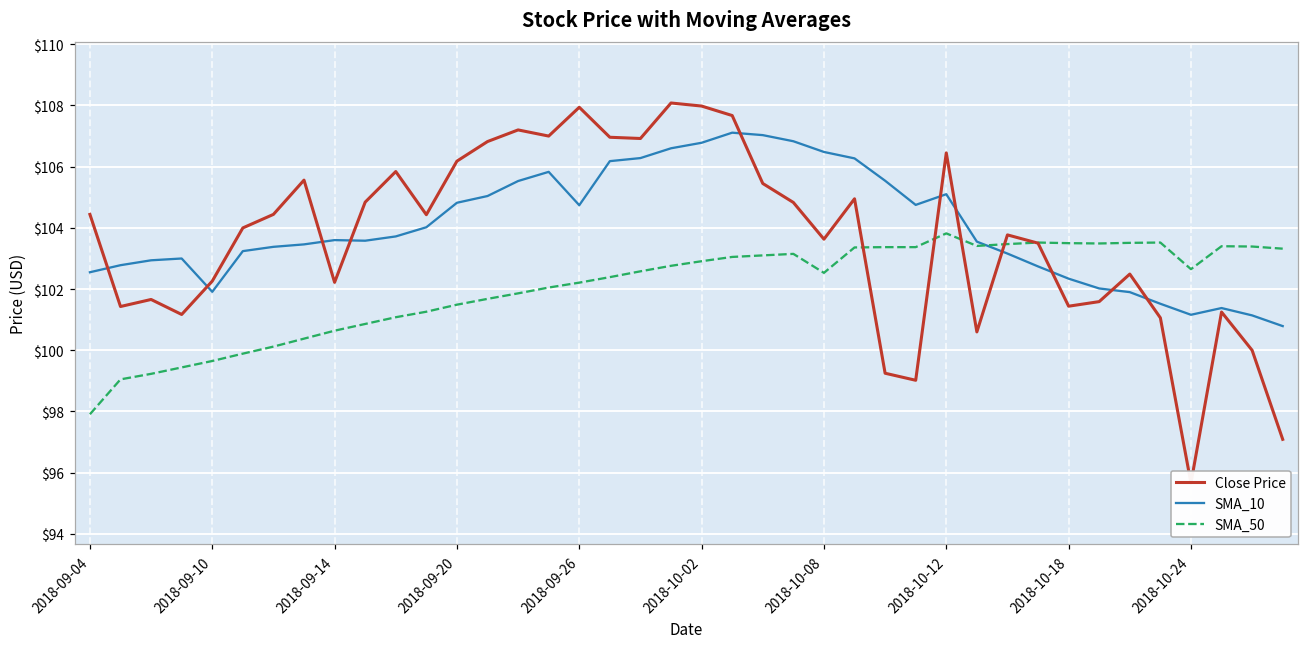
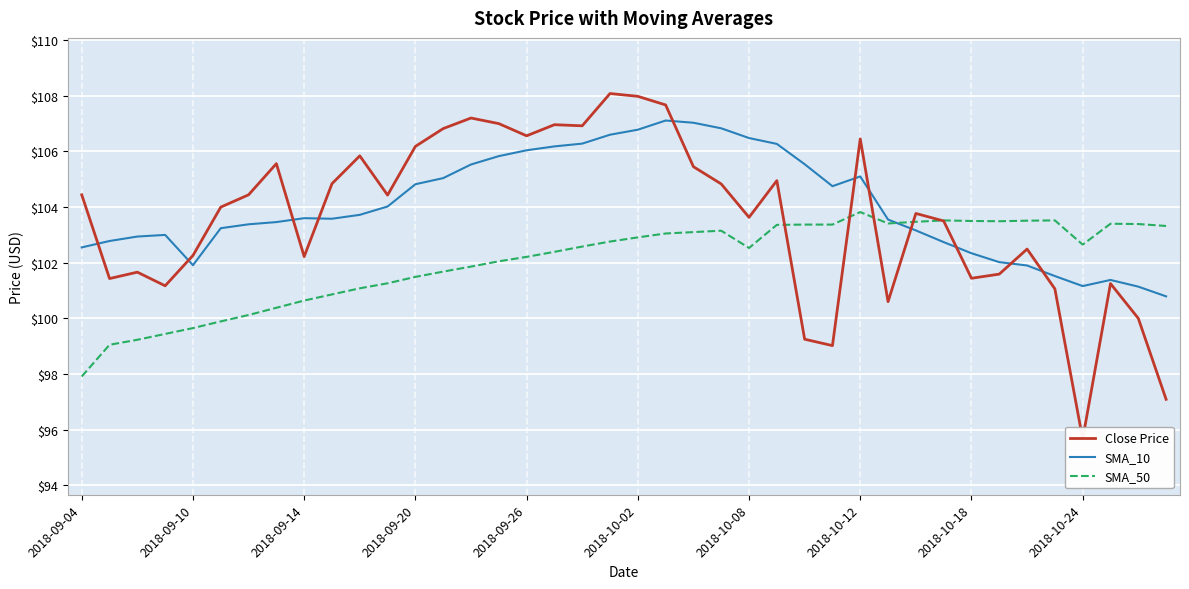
Close Price, 2018-09-26: $107.9 -> $106.6
SMA_10, 2018-09-26: $104.7 -> $106.0
